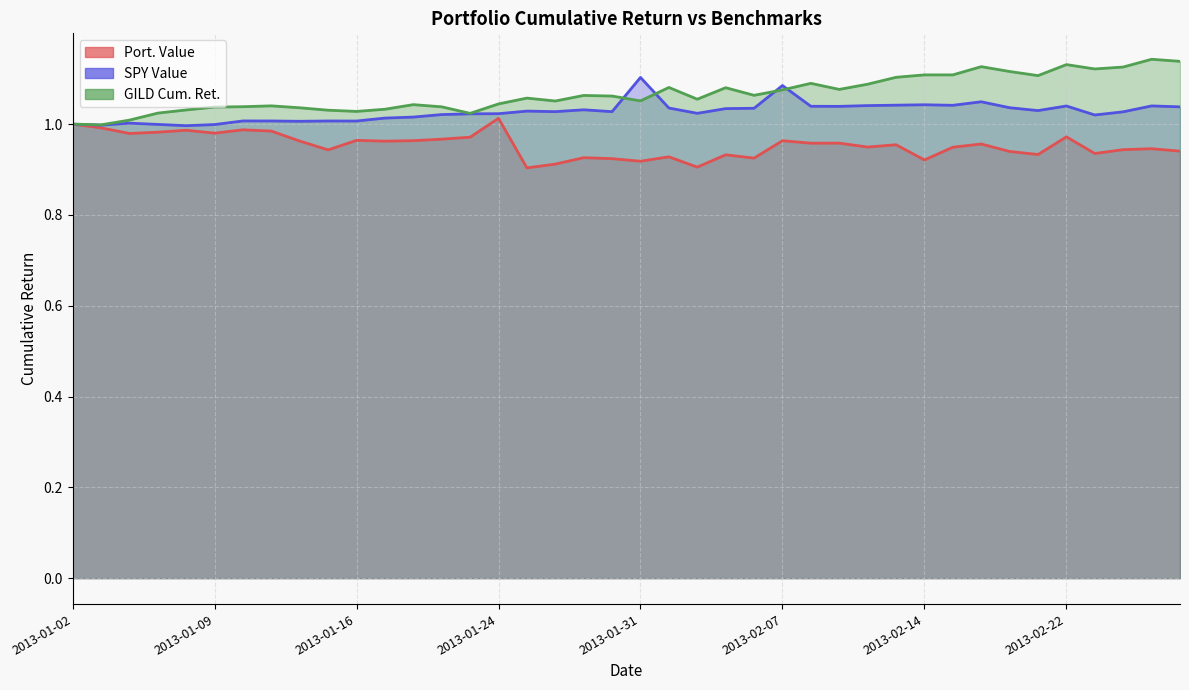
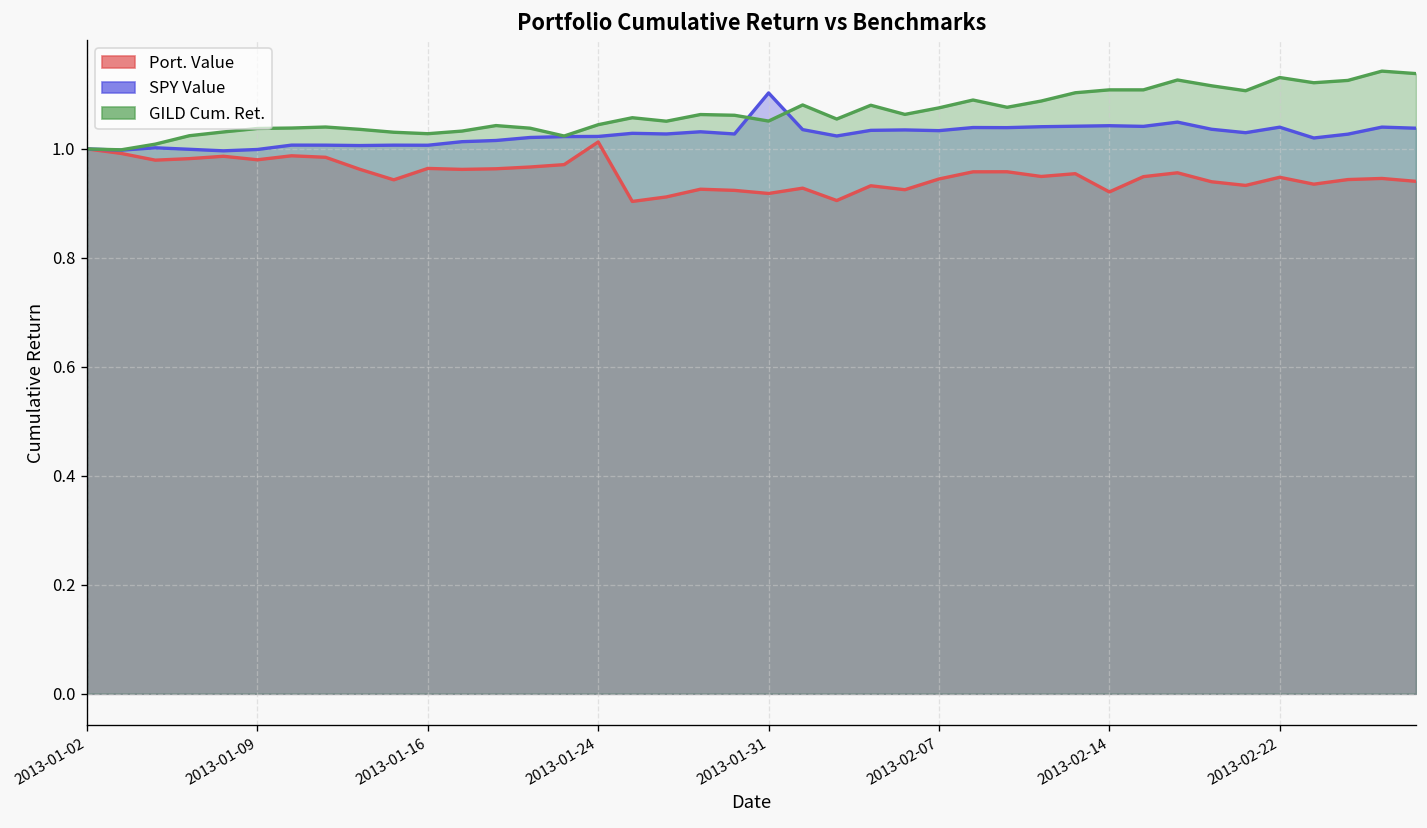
Port. Value, 2013-02-07: 0.96 -> 0.94
SPY Value, 2013-02-07: 1.08 -> 1.03
Port. Value, 2013-02-22: 0.97 -> 0.95
